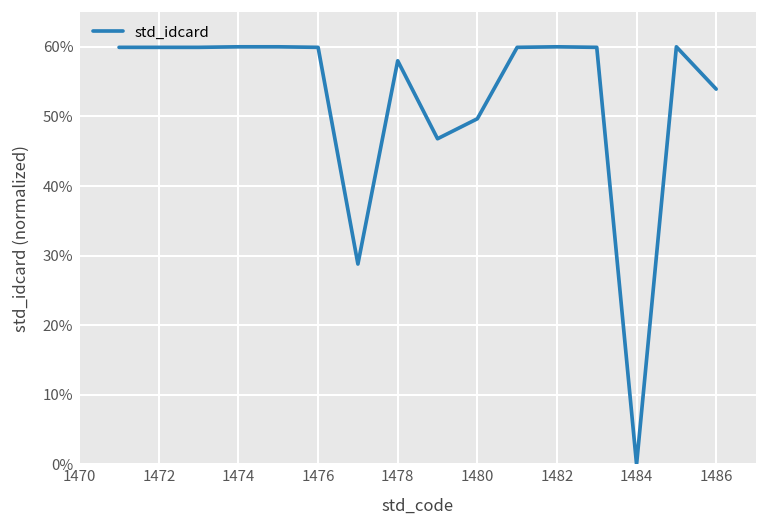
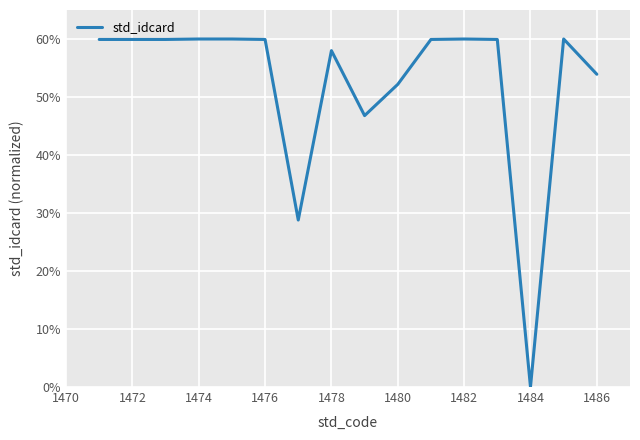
1480: 50% -> 52%
